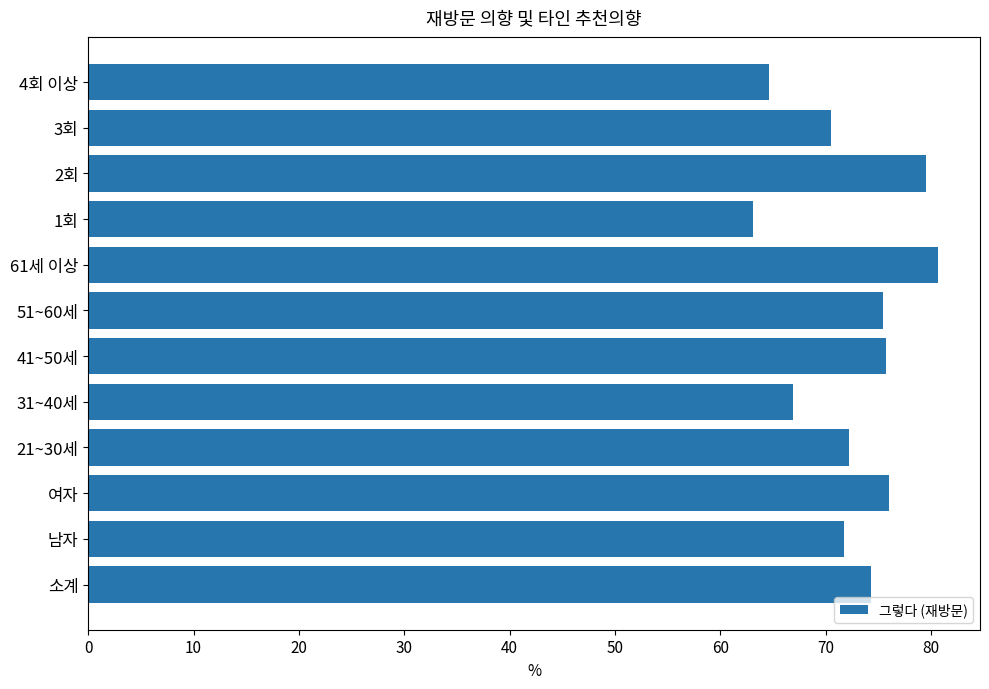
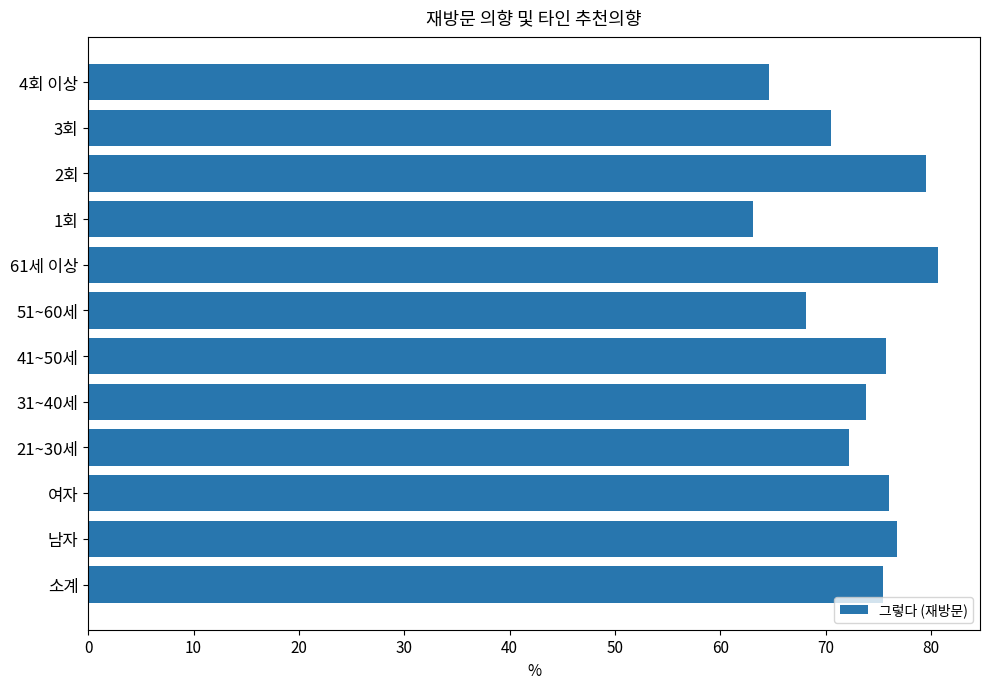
51~60세: 75.4 -> 68.1
31~40세: 66.9 -> 73.8
남자: 71.7 -> 76.8
소계: 74.3 -> 75.4
